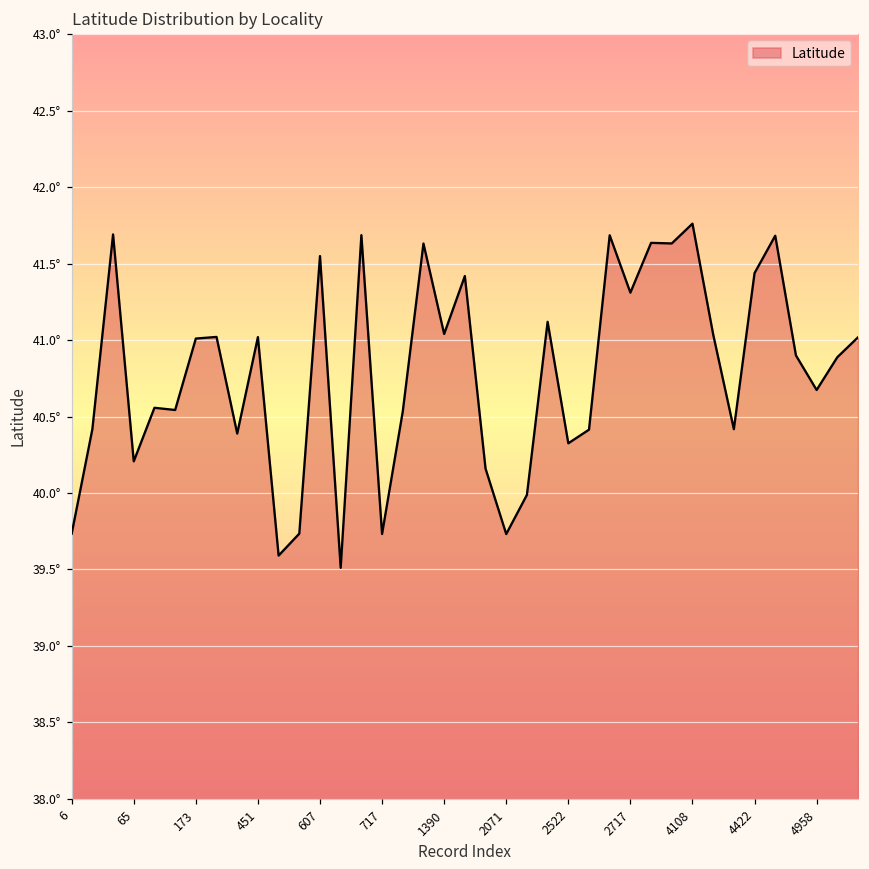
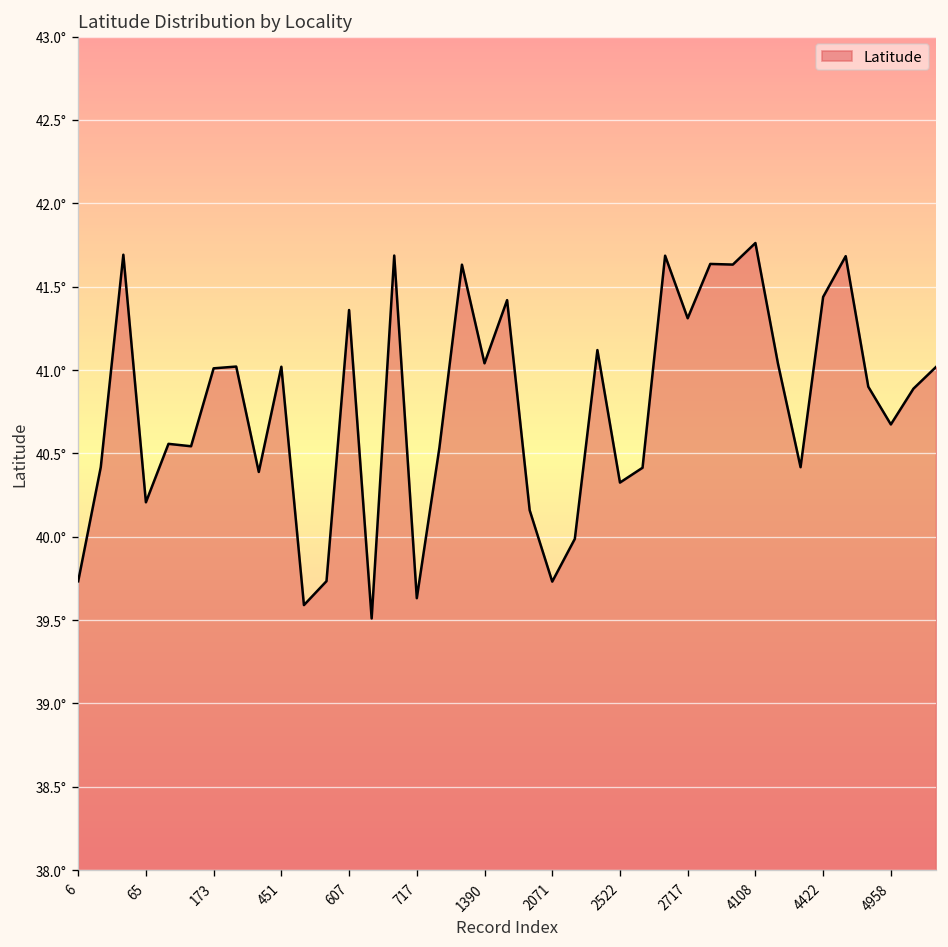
607: 41.55° -> 41.36°
717: 39.73° -> 39.63°
